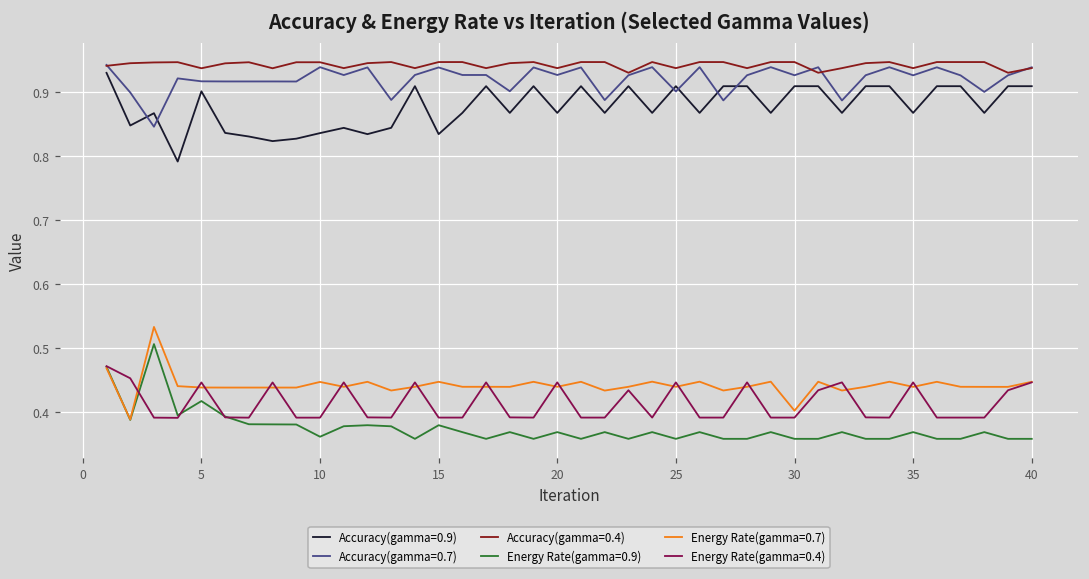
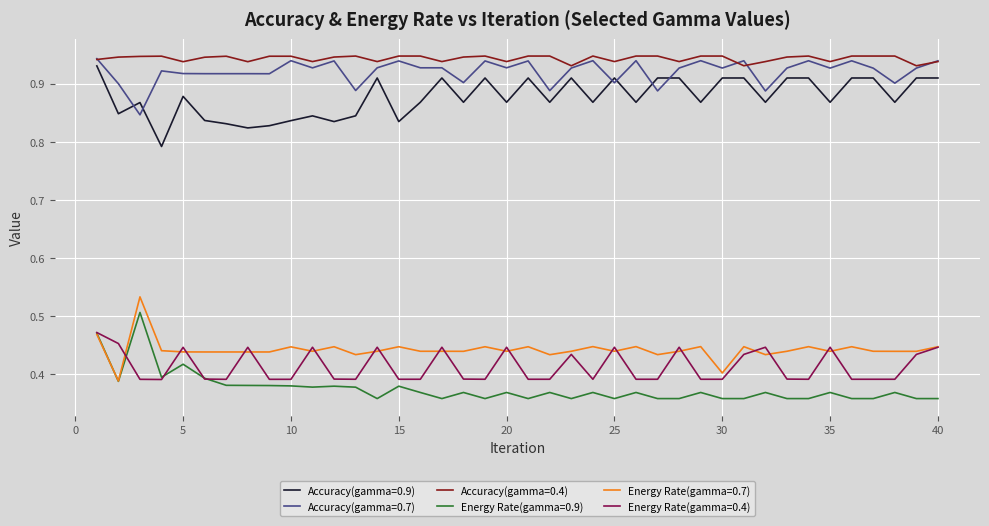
Accuracy(gamma=0.9), 5: 0.90 -> 0.88
Energy Rate(gamma=0.9), 10: 0.36 -> 0.38
